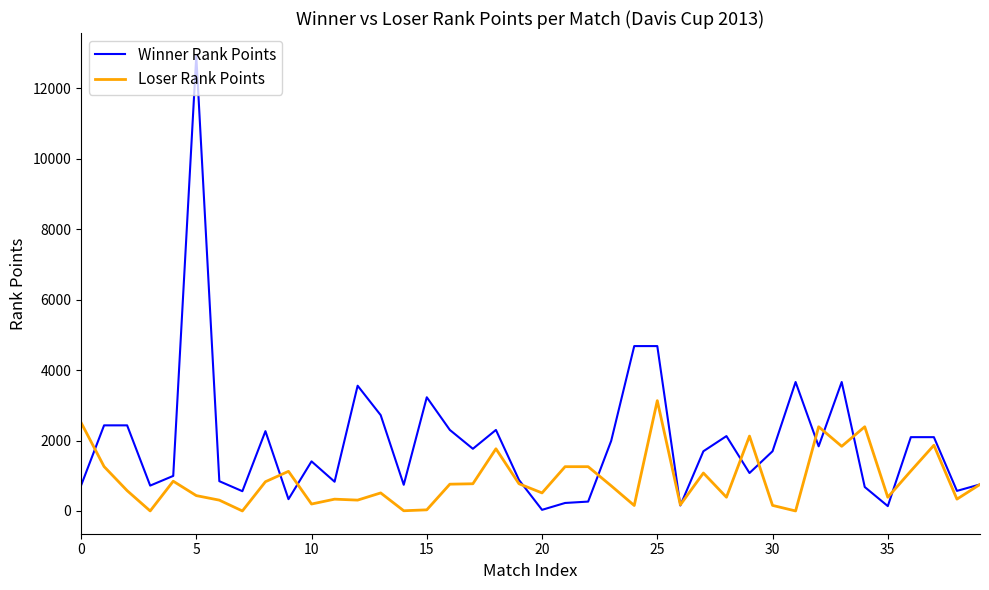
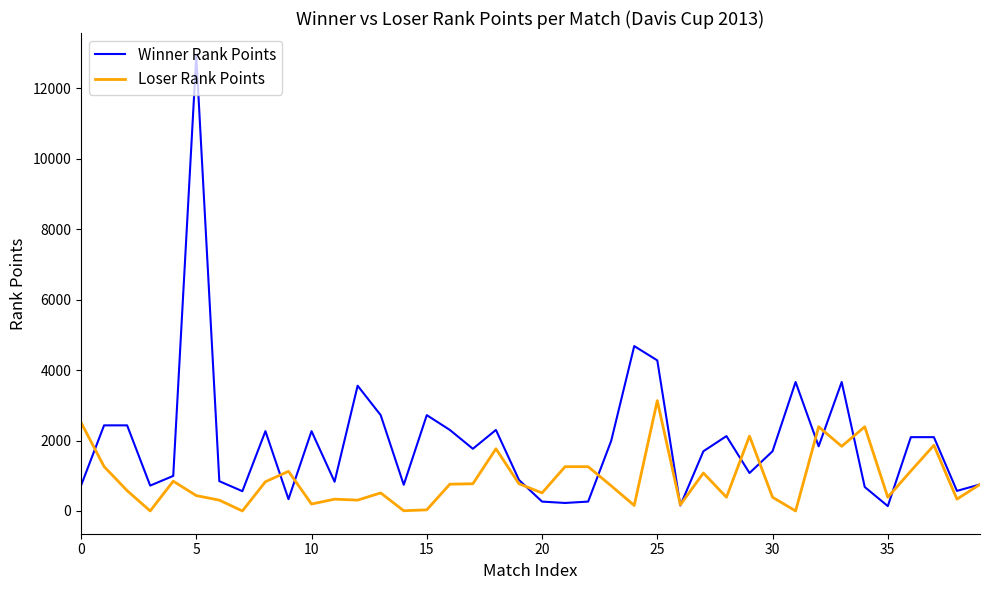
Winner Rank Points, 10: 1400 -> 2300
Winner Rank Points, 15: 3200 -> 2700
Winner Rank Points, 20: 0 -> 300
Winner Rank Points, 25: 4700 -> 4300
Loser Rank Points, 30: 200 -> 400
